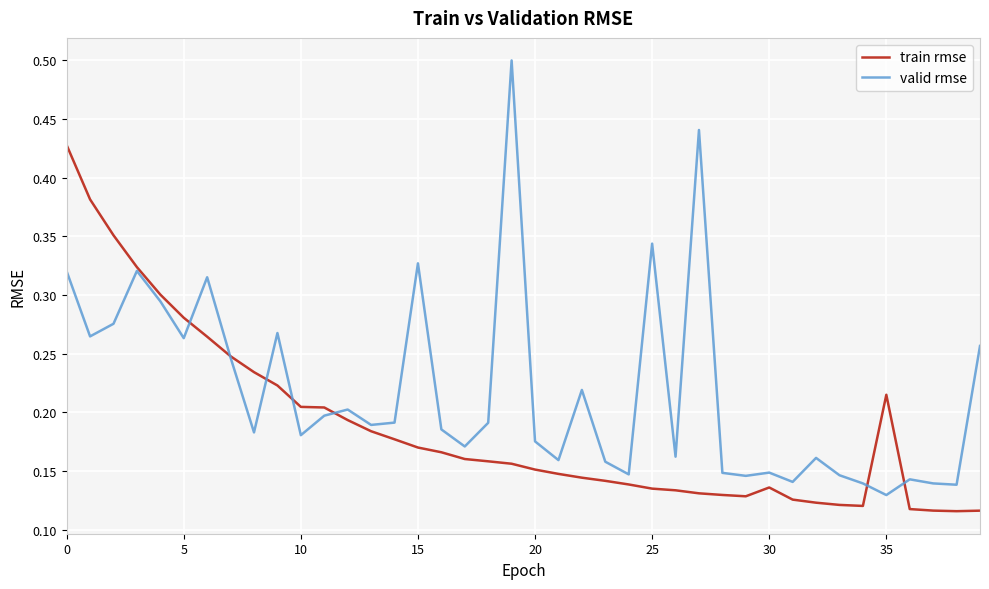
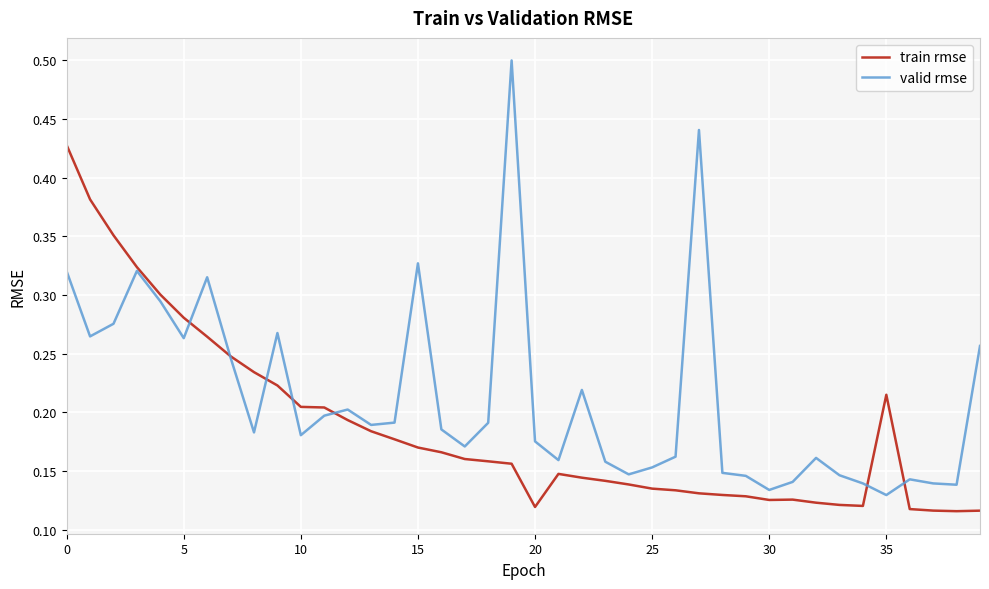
train rmse, 20: 0.151 -> 0.119
valid rmse, 25: 0.344 -> 0.153
train rmse, 30: 0.136 -> 0.125
valid rmse, 30: 0.149 -> 0.134
